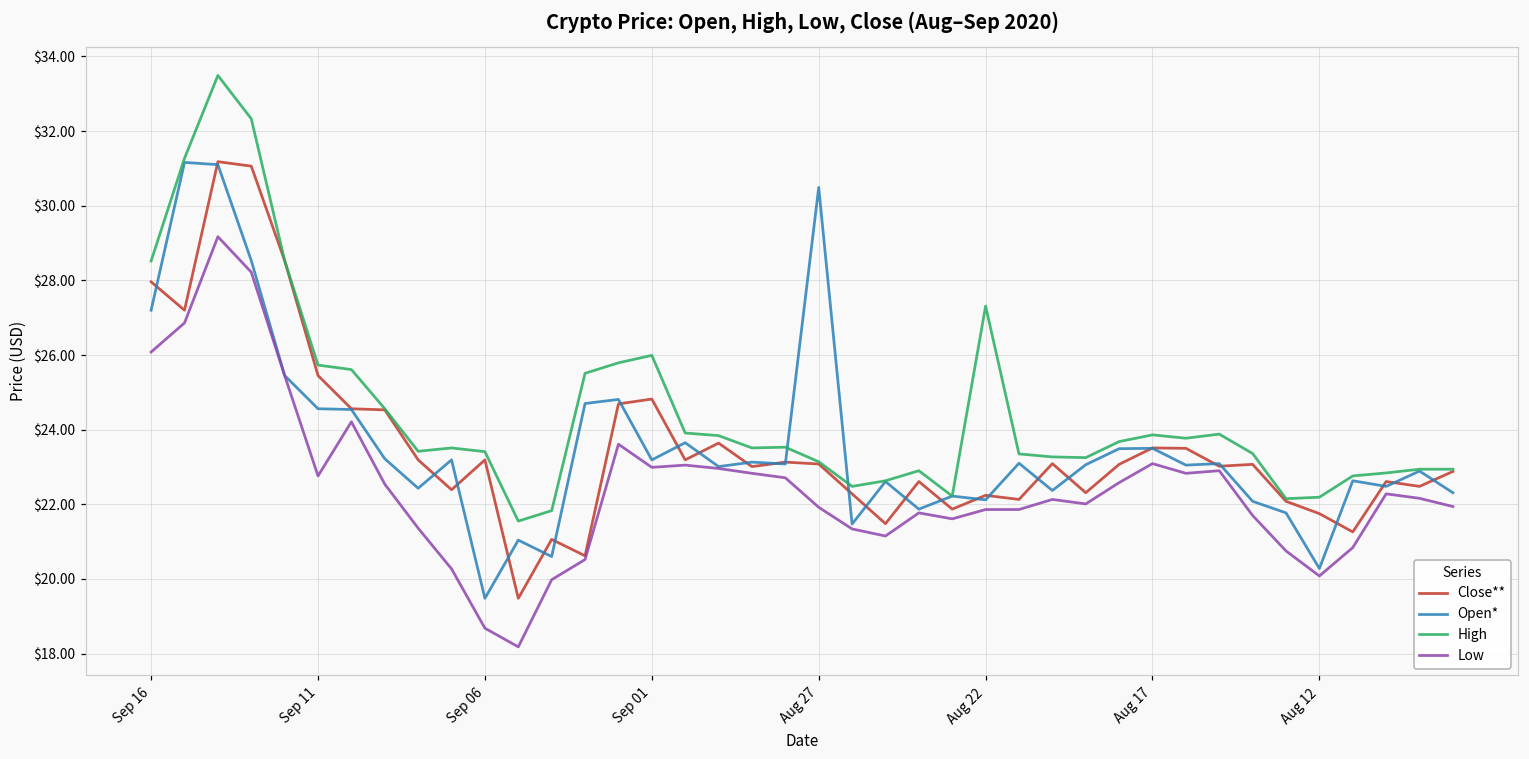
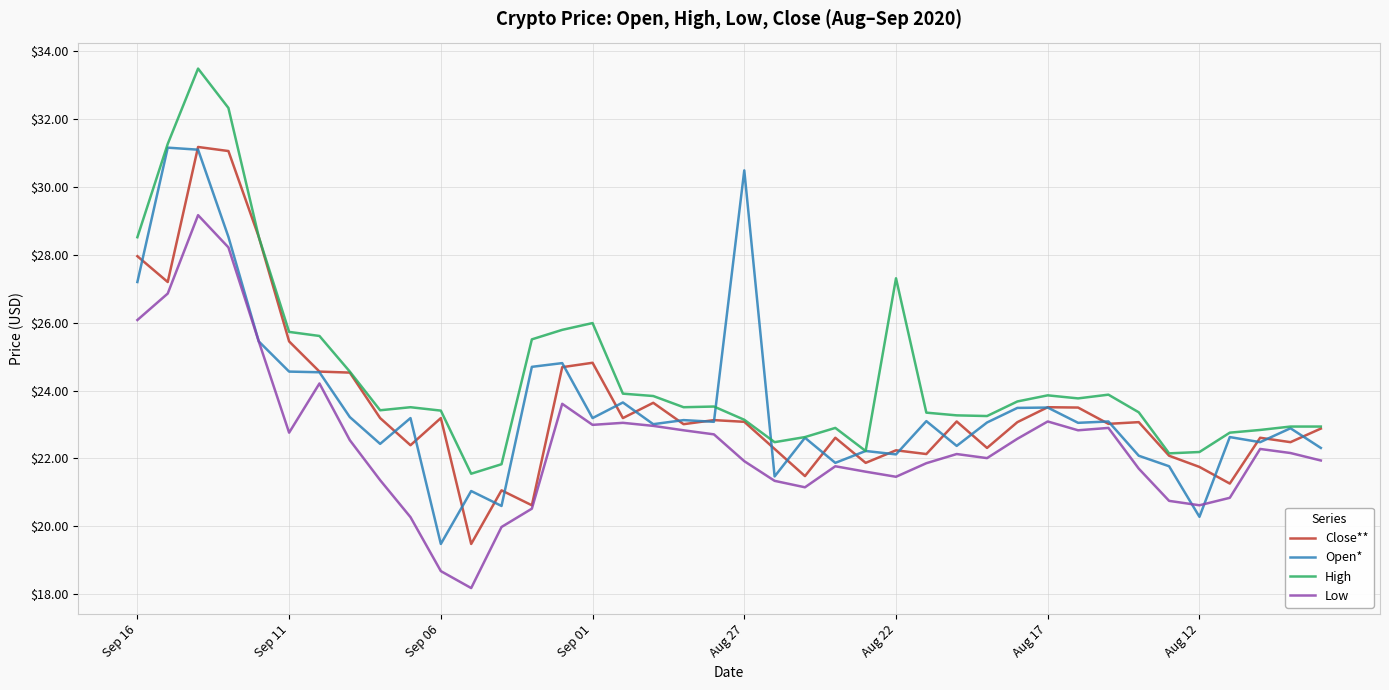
Low, Aug 22: $21.9 -> $21.5
Low, Aug 12: $20.1 -> $20.6
